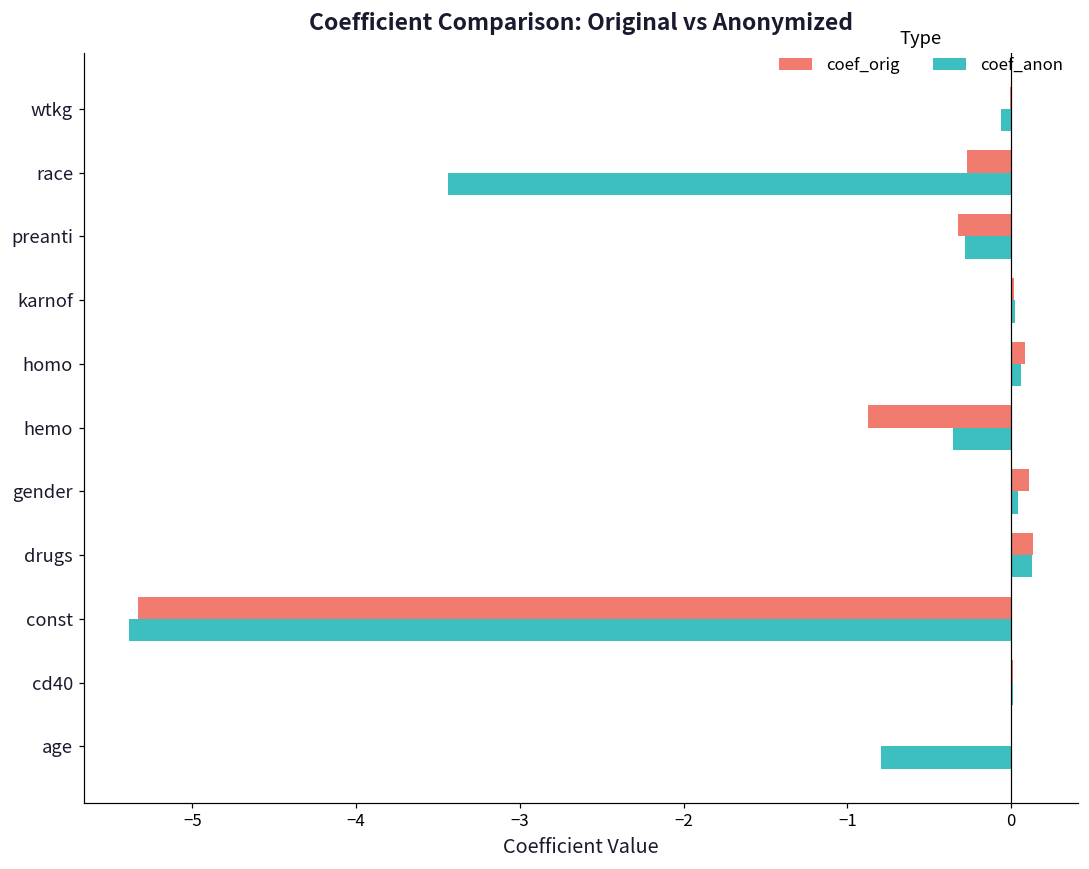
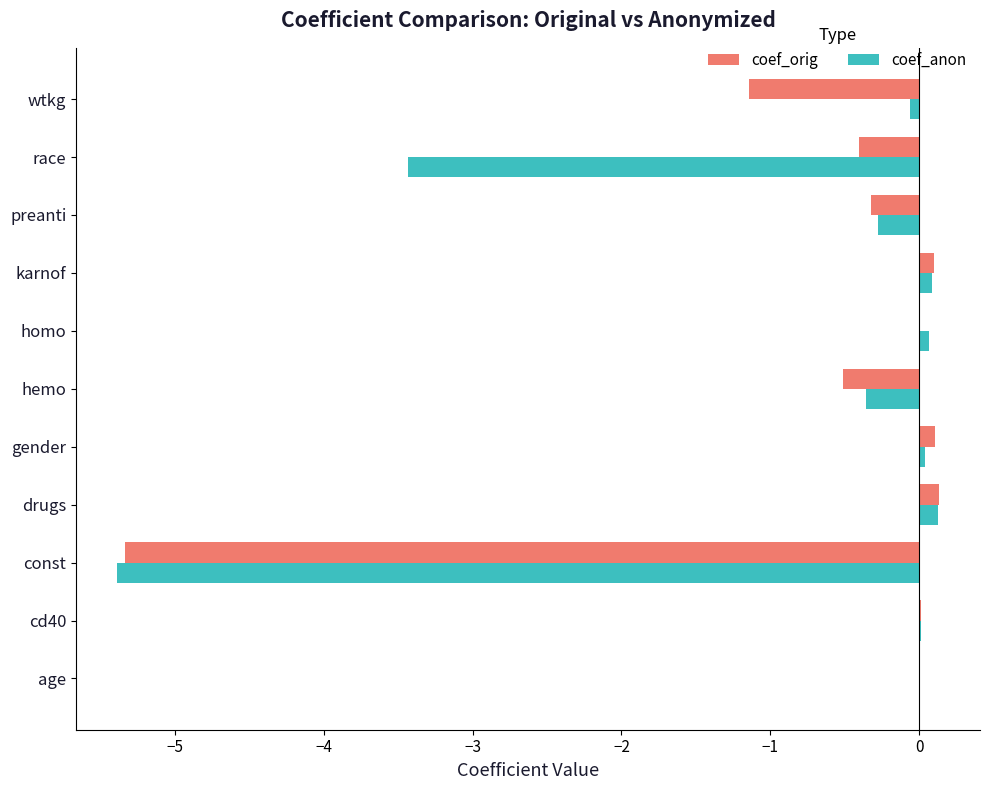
coef_orig, wtkg: -0.01 -> -1.14
coef_orig, race: -0.27 -> -0.41
coef_orig, karnof: 0.02 -> 0.10
coef_anon, karnof: 0.02 -> 0.09
coef_orig, homo: 0.08 -> 0.01
coef_orig, hemo: -0.87 -> -0.51
coef_anon, age: -0.80 -> 0.00
